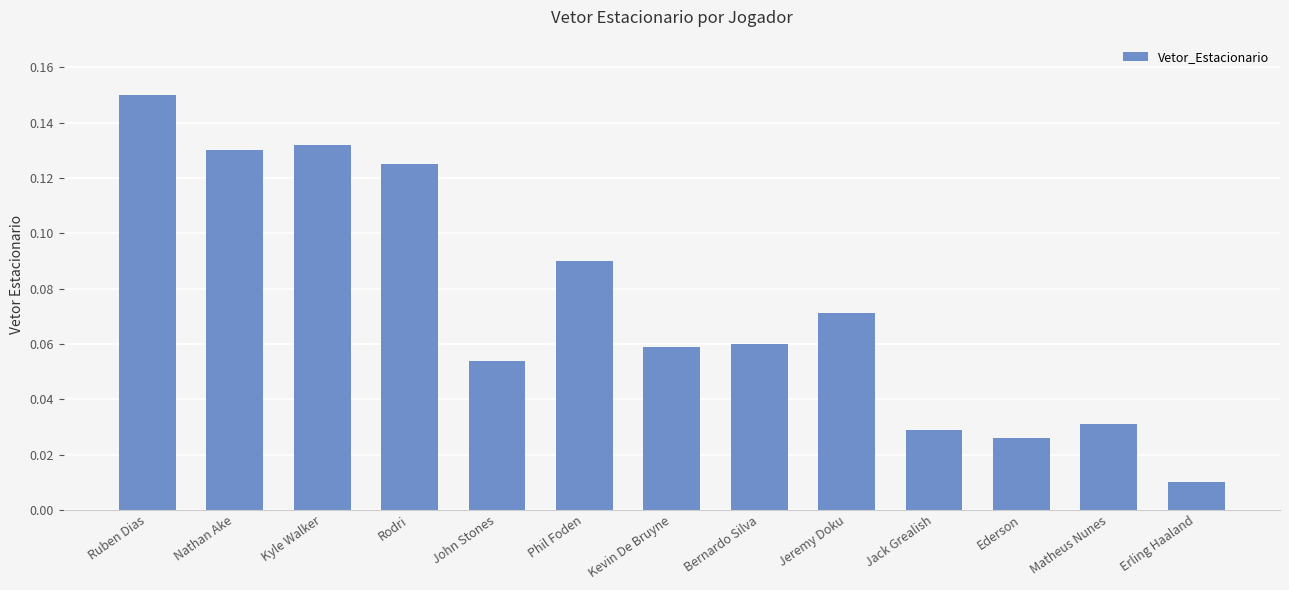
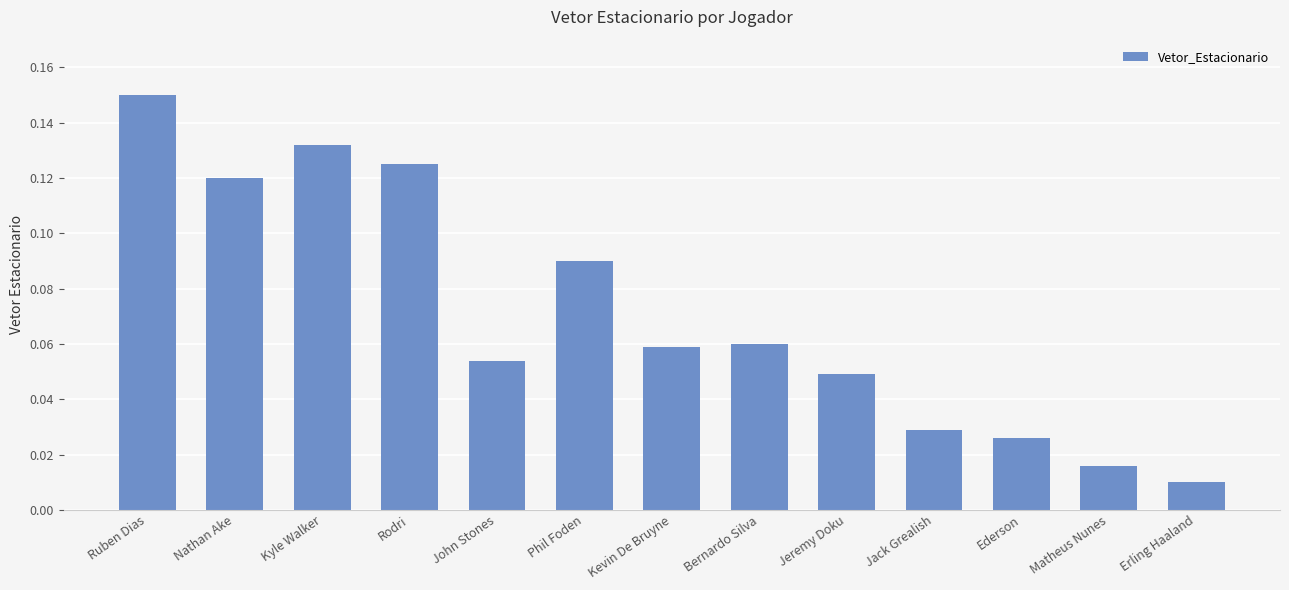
Nathan Ake: 0.13 -> 0.12
Jeremy Doku: 0.071 -> 0.049
Matheus Nunes: 0.031 -> 0.016
